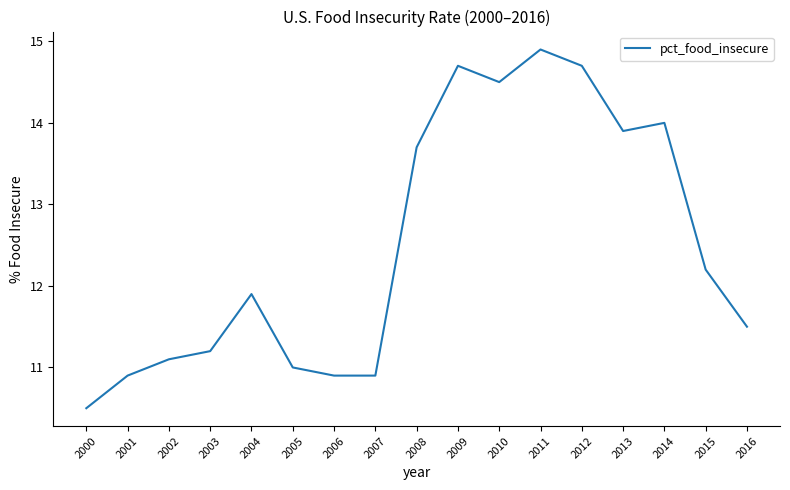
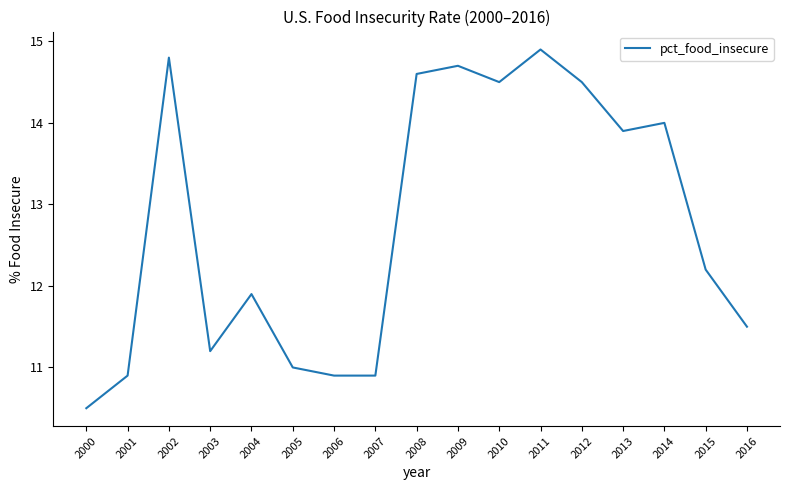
2002: 11.1 -> 14.8
2008: 13.7 -> 14.6
2012: 14.7 -> 14.5
